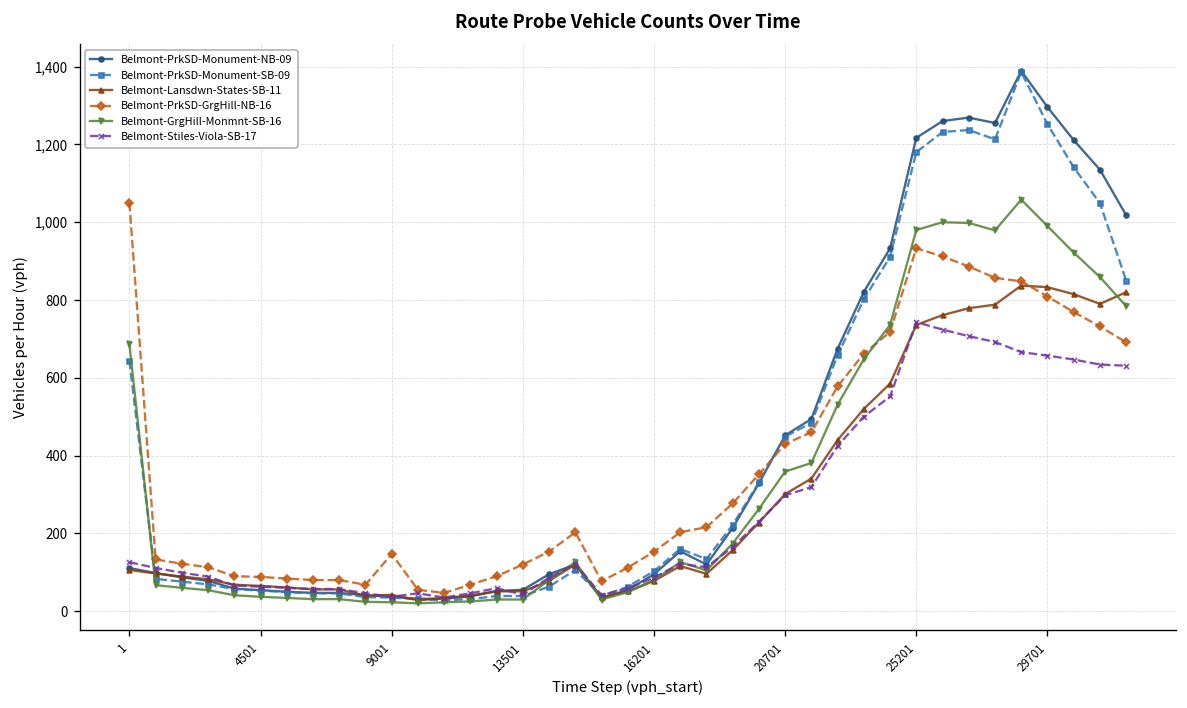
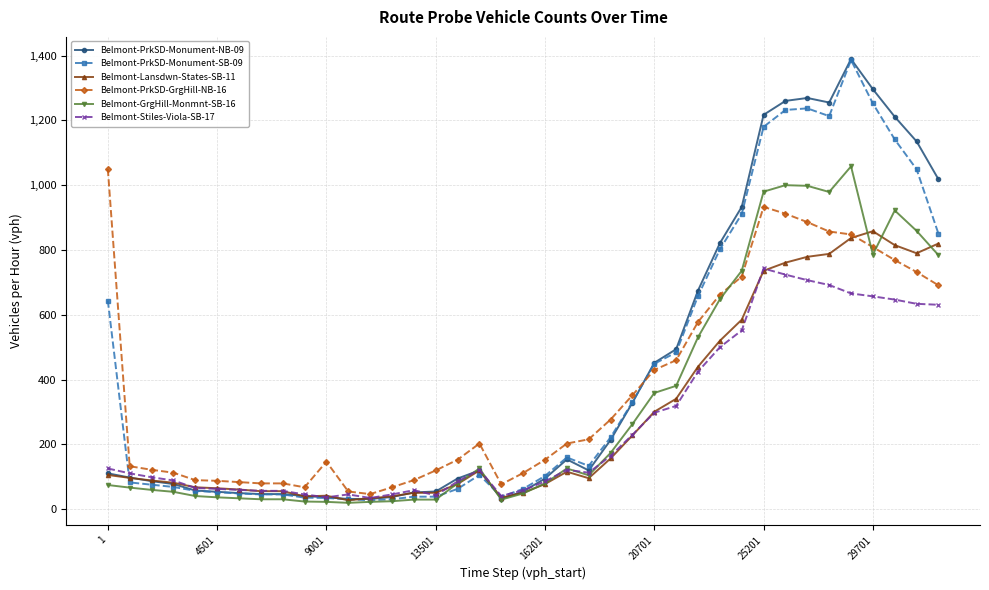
Belmont-GrgHill-Monmnt-SB-16, 1: 690 -> 80
Belmont-Lansdwn-States-SB-11, 29701: 830 -> 860
Belmont-GrgHill-Monmnt-SB-16, 29701: 990 -> 790
